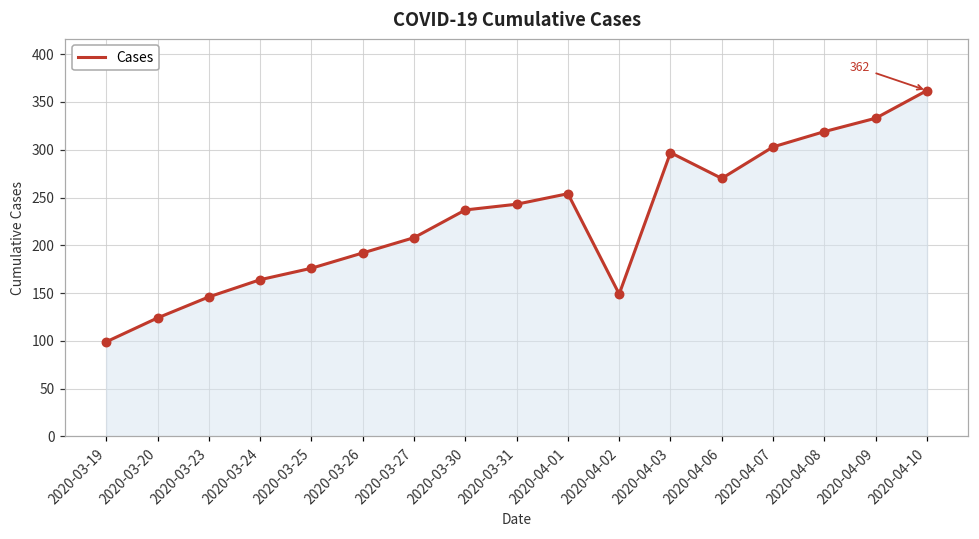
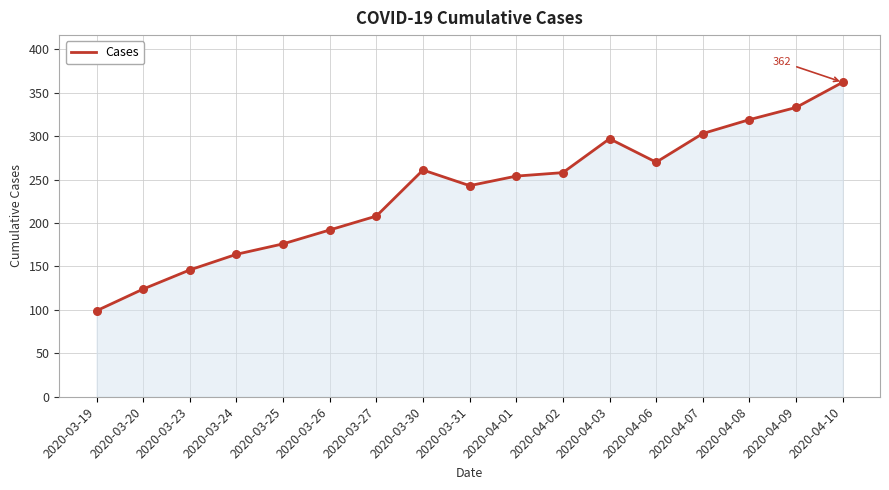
2020-03-30: 240 -> 260
2020-04-02: 150 -> 260
